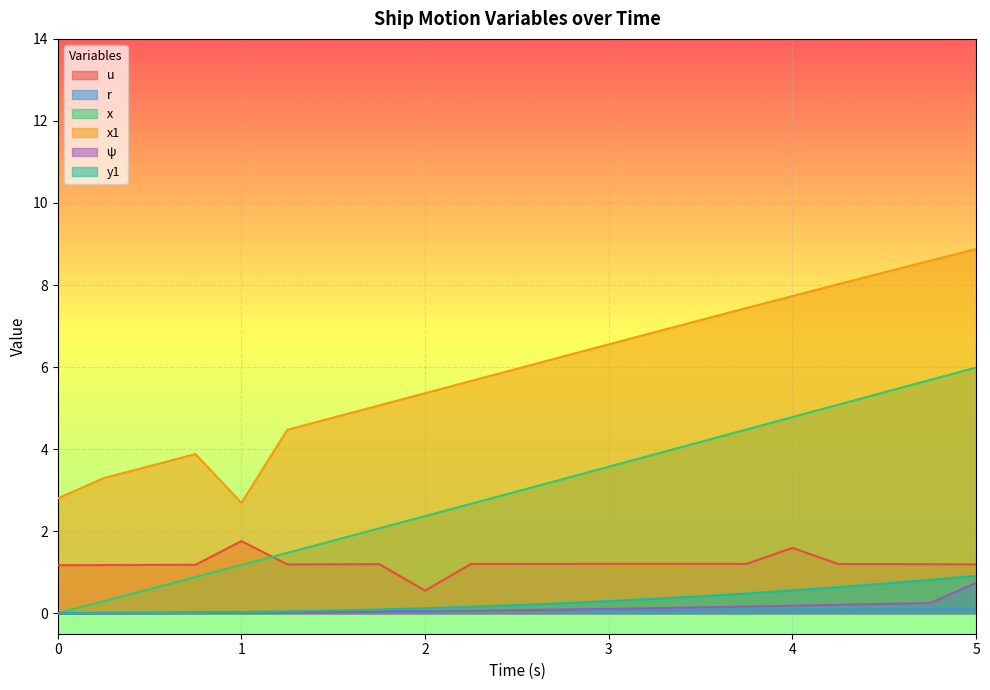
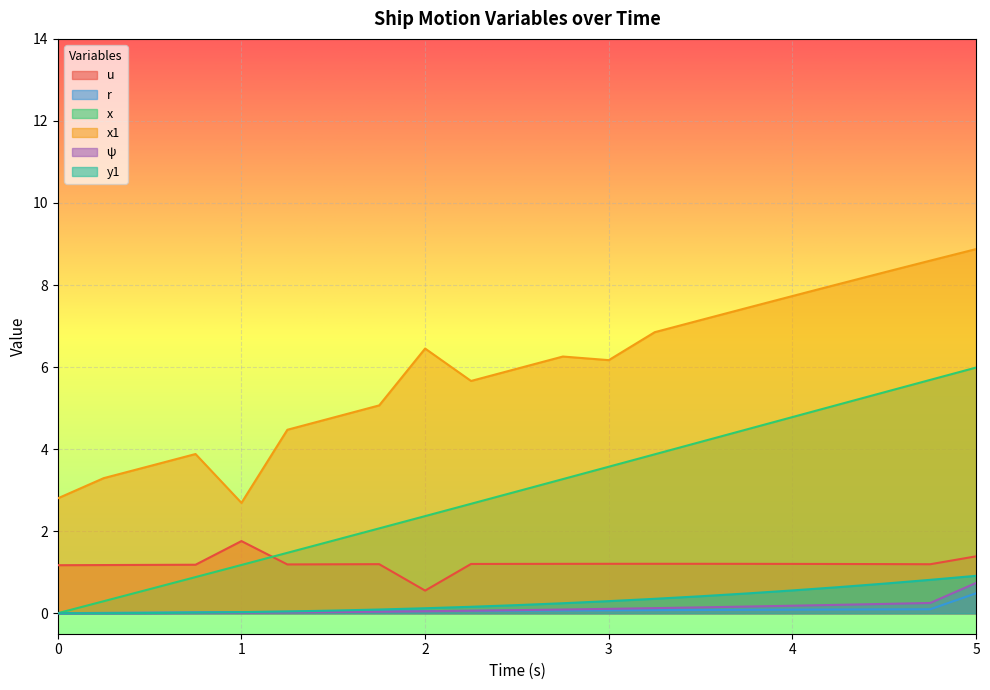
x1, 2: 5.4 -> 6.5
x1, 3: 6.6 -> 6.2
u, 4: 1.6 -> 1.2
u, 5: 1.2 -> 1.4
r, 5: 0.1 -> 0.5
